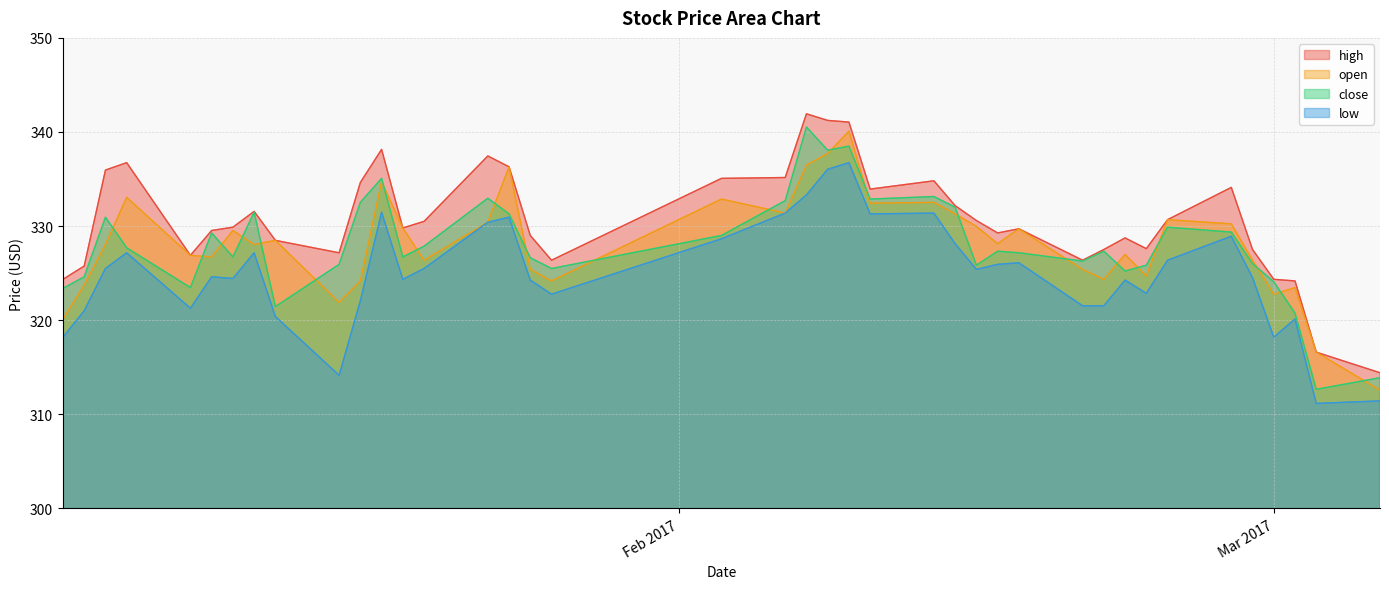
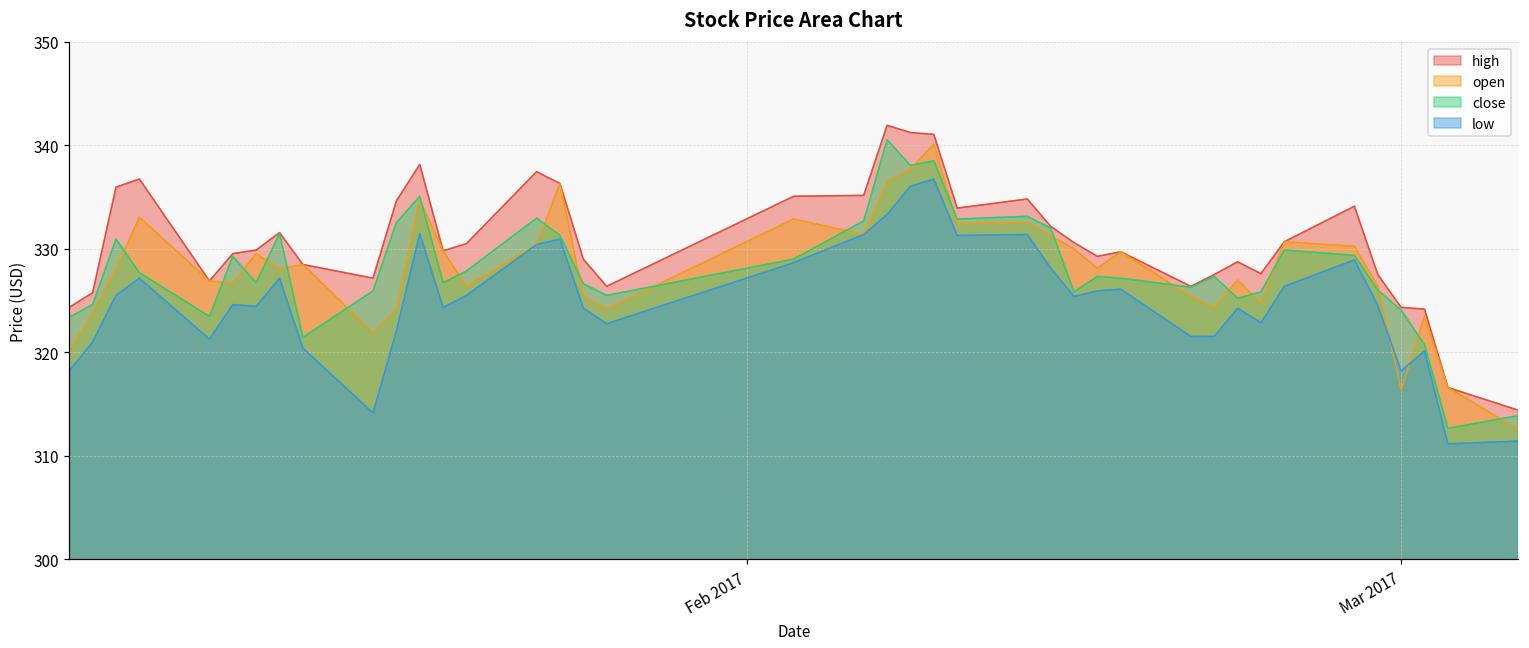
open, Mar 2017: 323 -> 316
